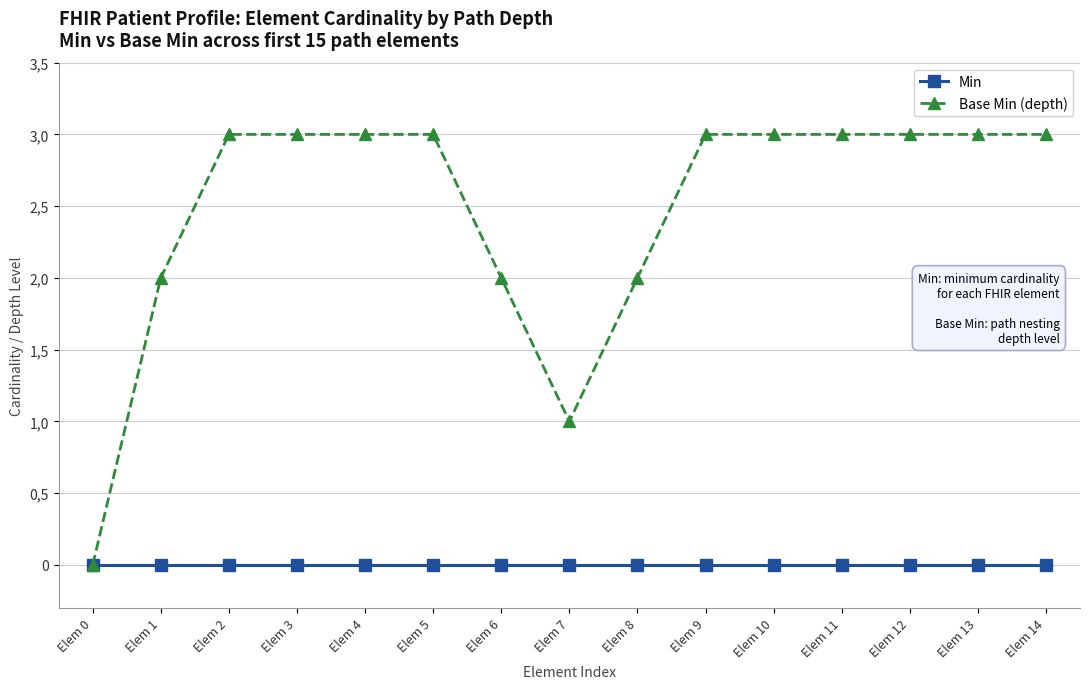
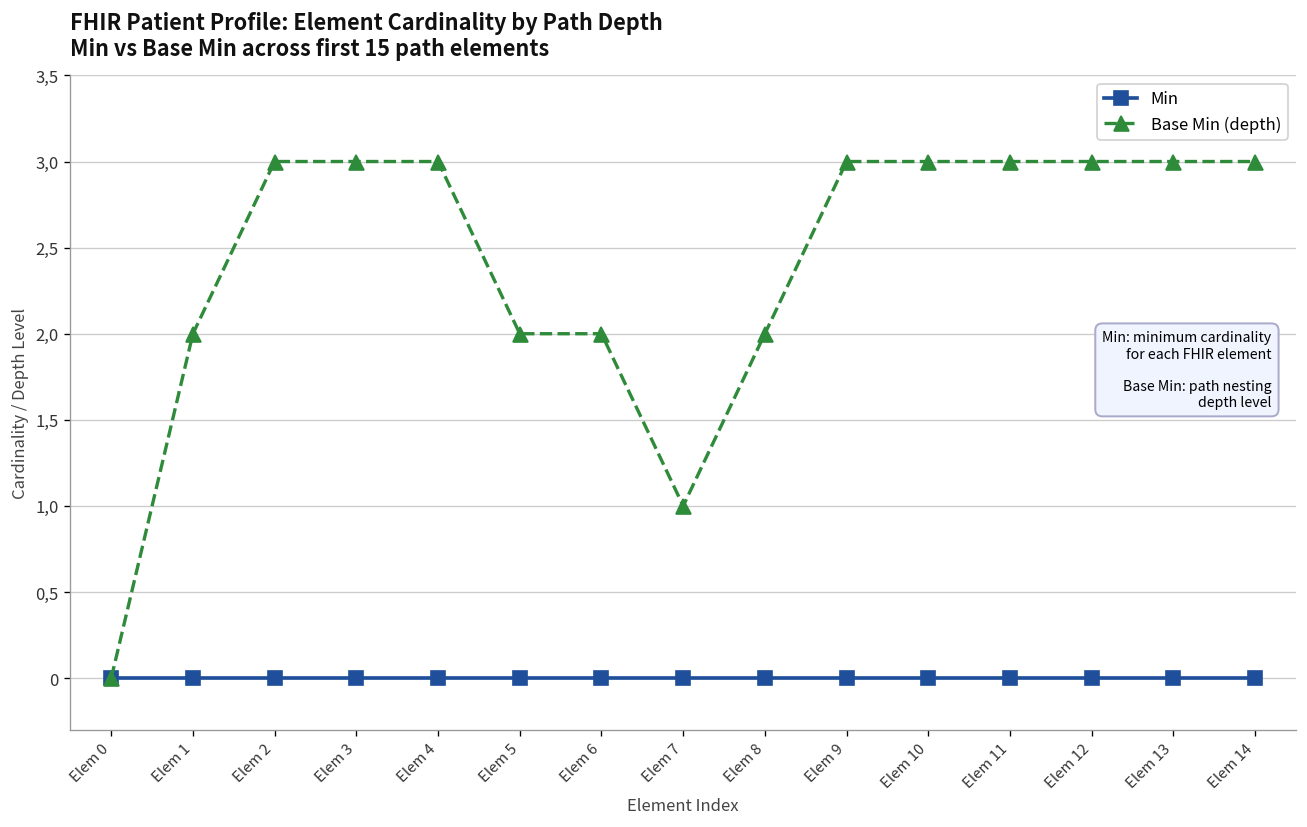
Base Min (depth), Elem 5: 30.0 -> 20.0
